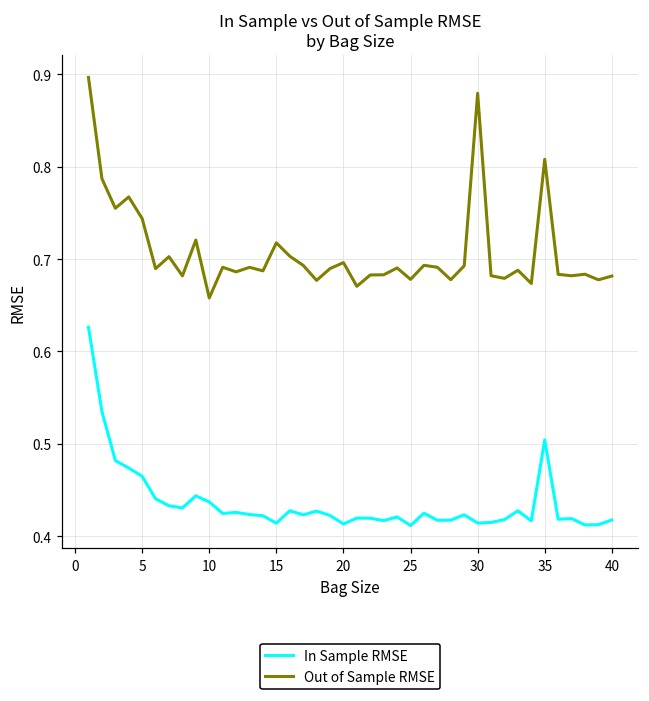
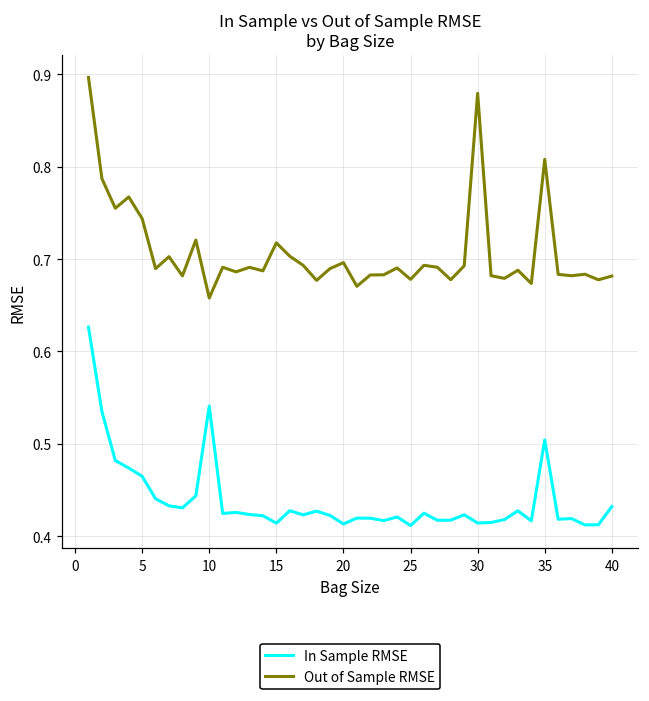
In Sample RMSE, 10: 0.44 -> 0.54
In Sample RMSE, 40: 0.42 -> 0.43
